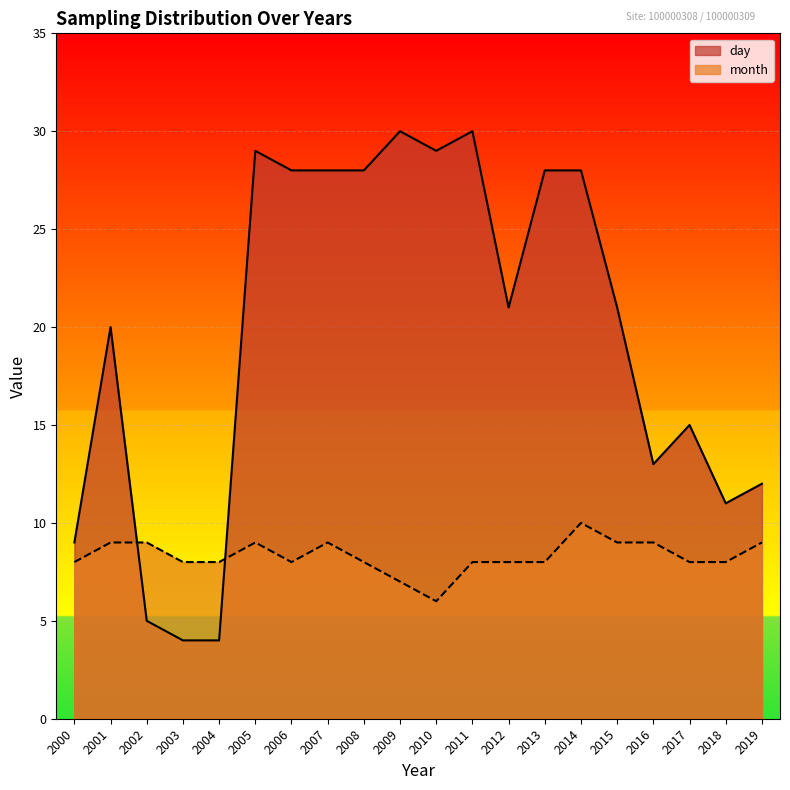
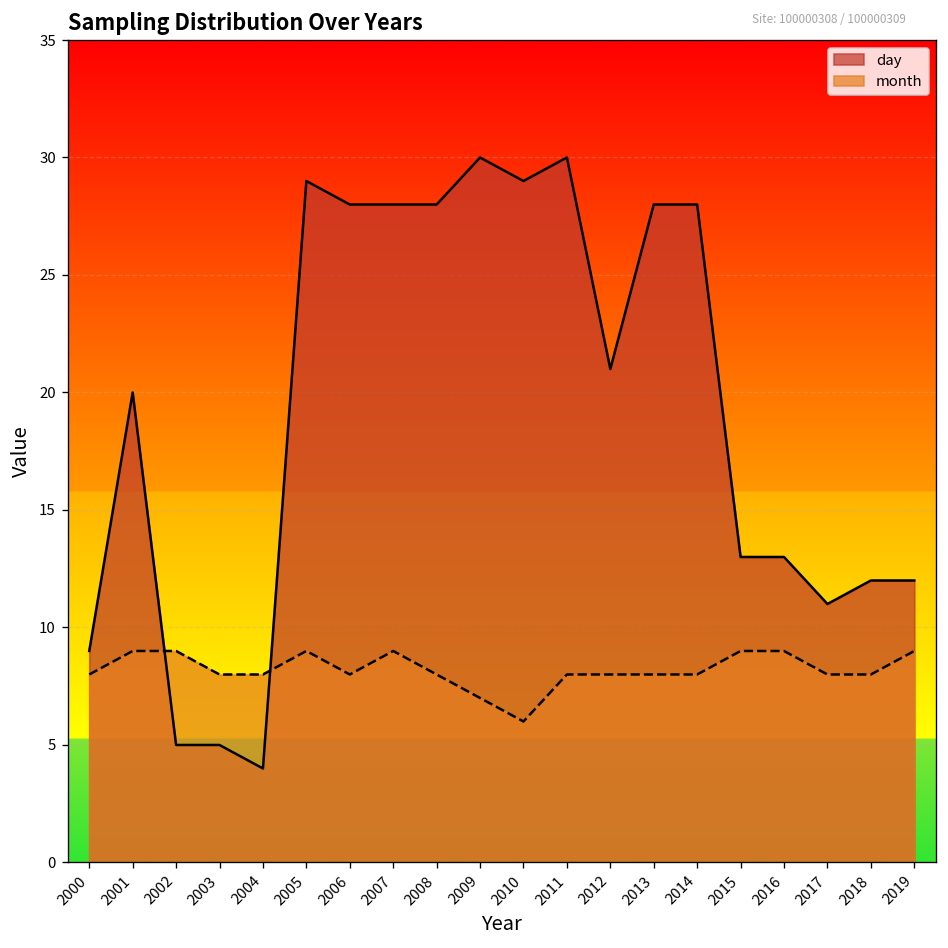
day, 2003: 4 -> 5
month, 2014: 10 -> 8
day, 2015: 21 -> 13
day, 2017: 15 -> 11
day, 2018: 11 -> 12
